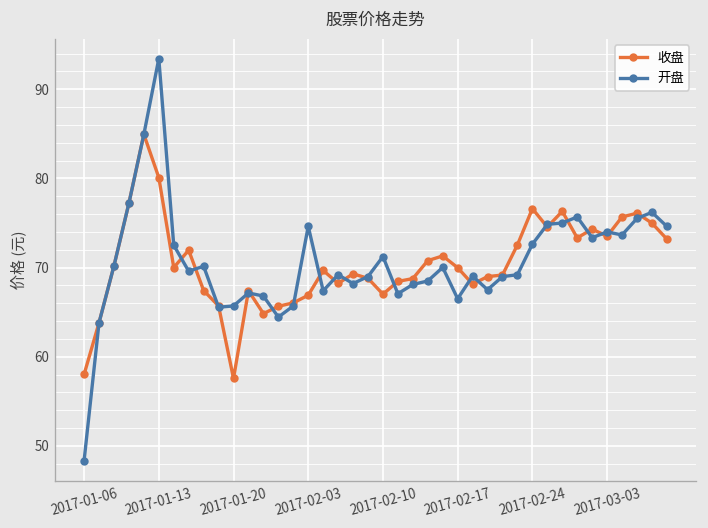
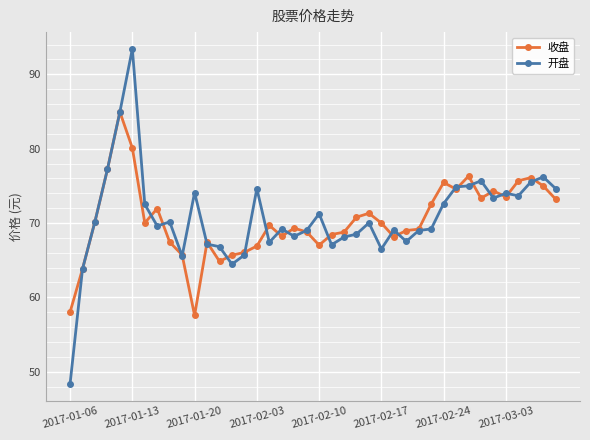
开盘, 2017-01-20: 66 -> 74
收盘, 2017-02-24: 77 -> 75
